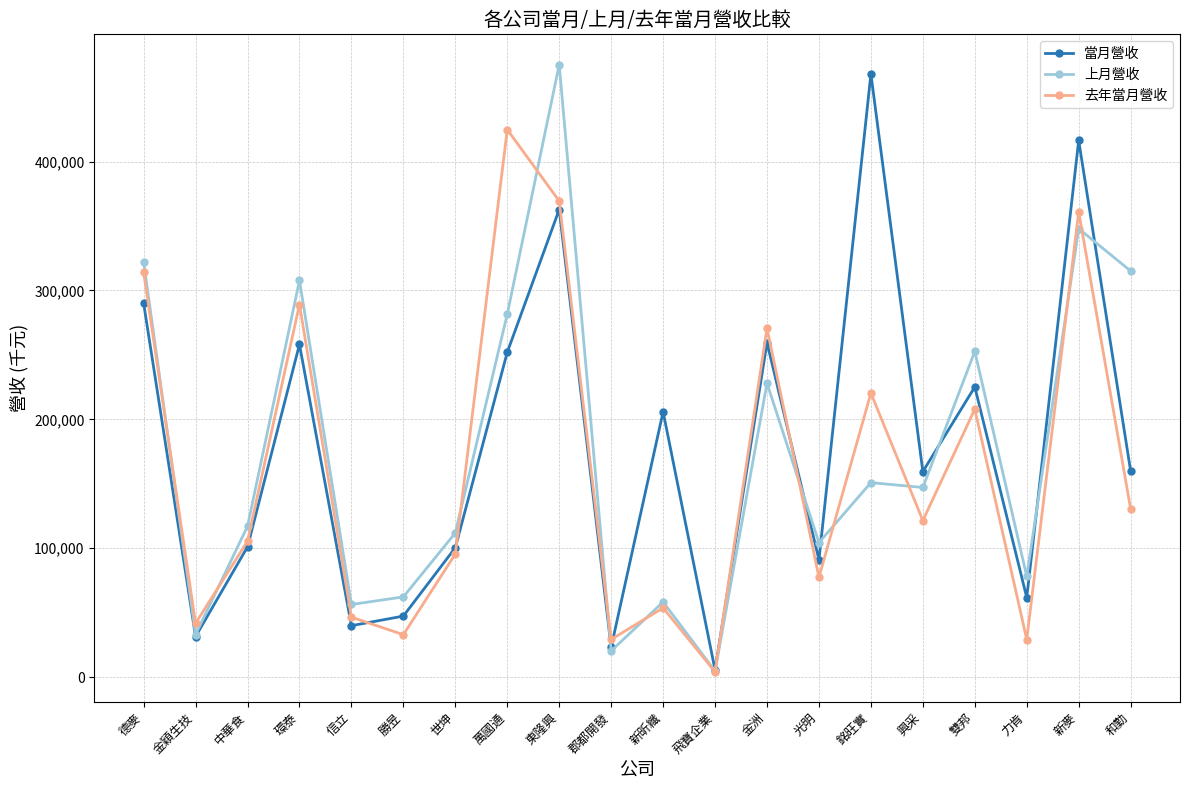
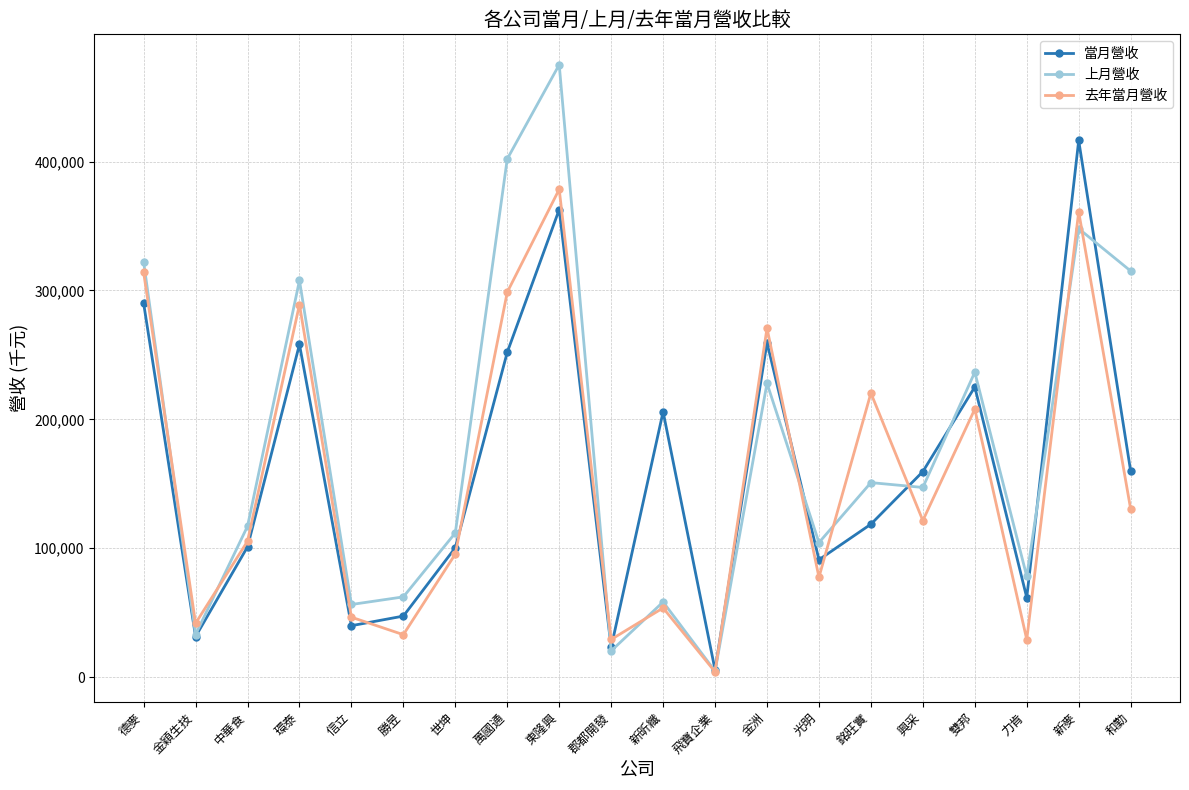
上月營收, 萬國通: 282,000 -> 402,000
去年當月營收, 萬國通: 425,000 -> 299,000
去年當月營收, 東隆興: 369,000 -> 379,000
當月營收, 銘旺實: 468,000 -> 119,000
上月營收, 雙邦: 253,000 -> 237,000
